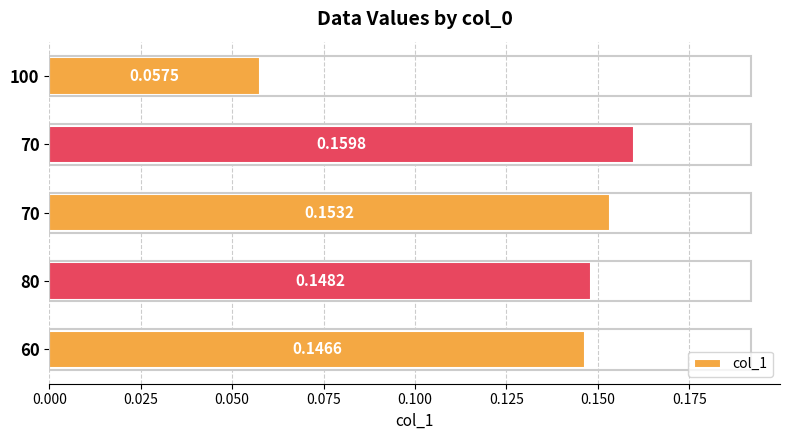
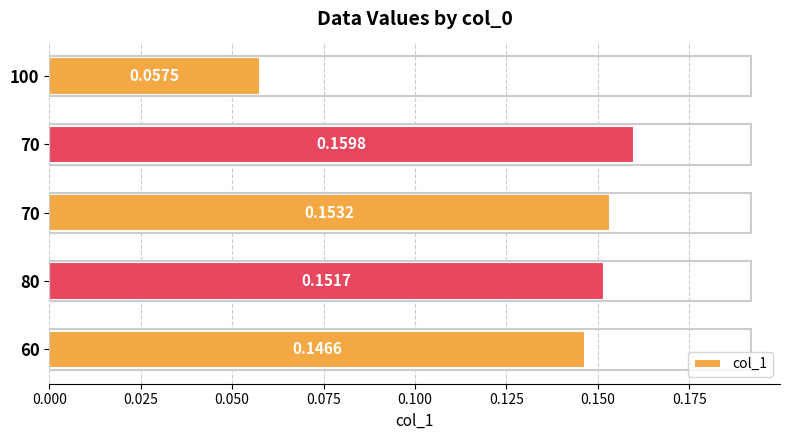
80: 0.1482 -> 0.1517
